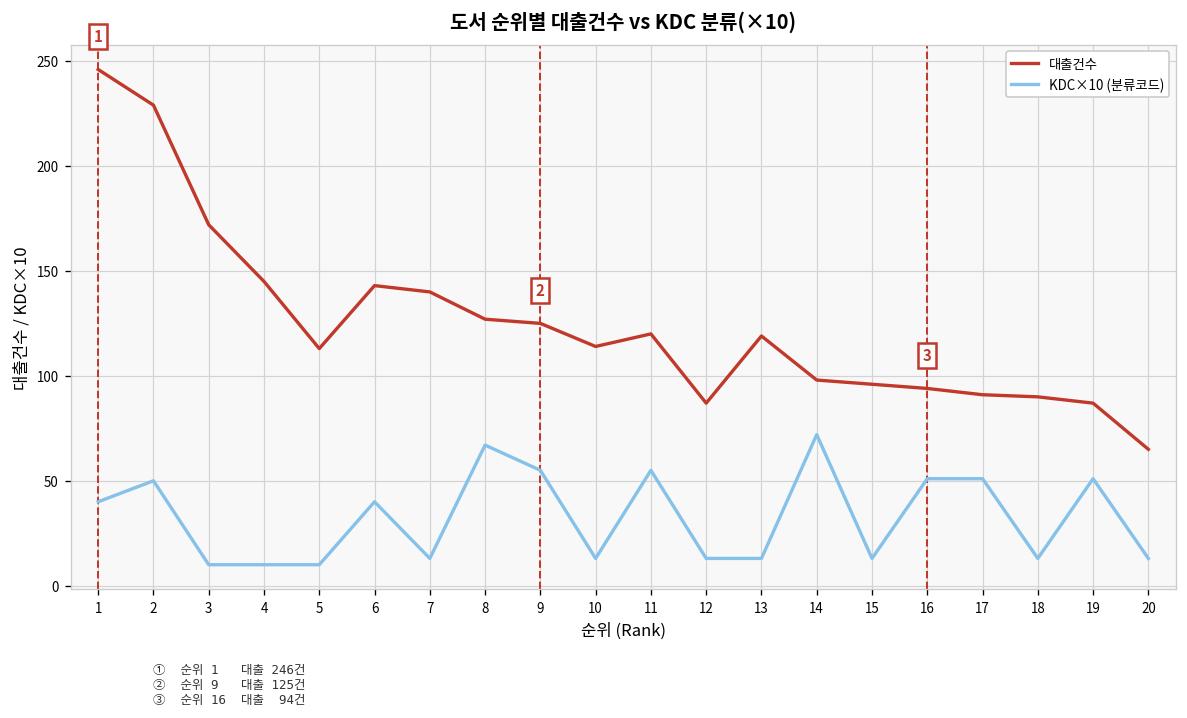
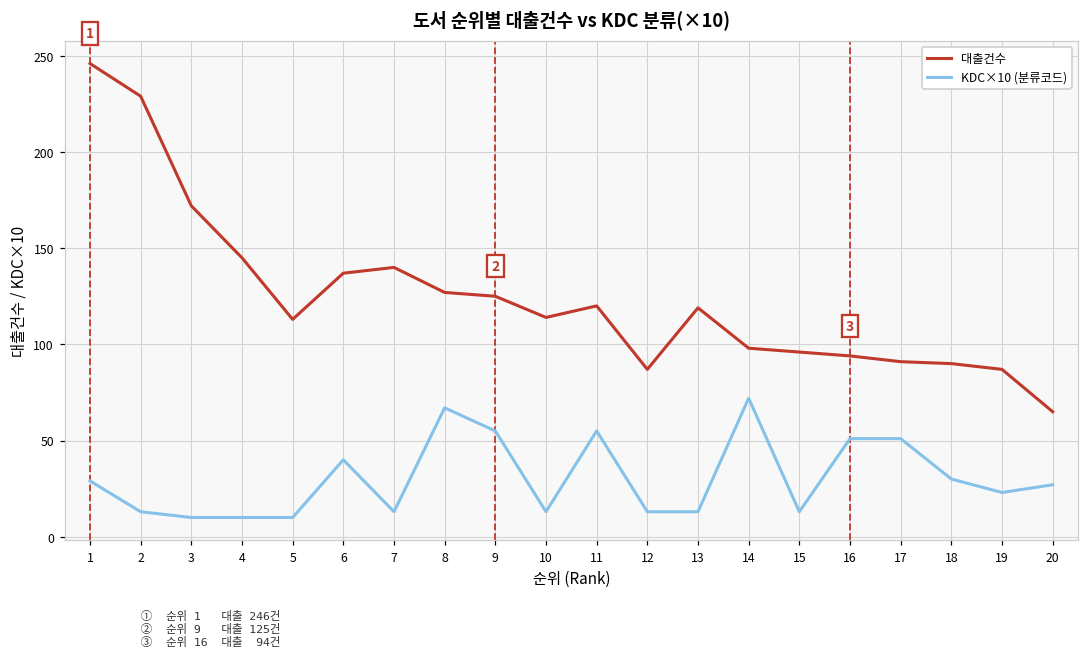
KDC×10 (분류코드), 1: 40 -> 29
KDC×10 (분류코드), 2: 50 -> 13
대출건수, 6: 143 -> 137
KDC×10 (분류코드), 18: 13 -> 30
KDC×10 (분류코드), 19: 51 -> 23
KDC×10 (분류코드), 20: 13 -> 27
